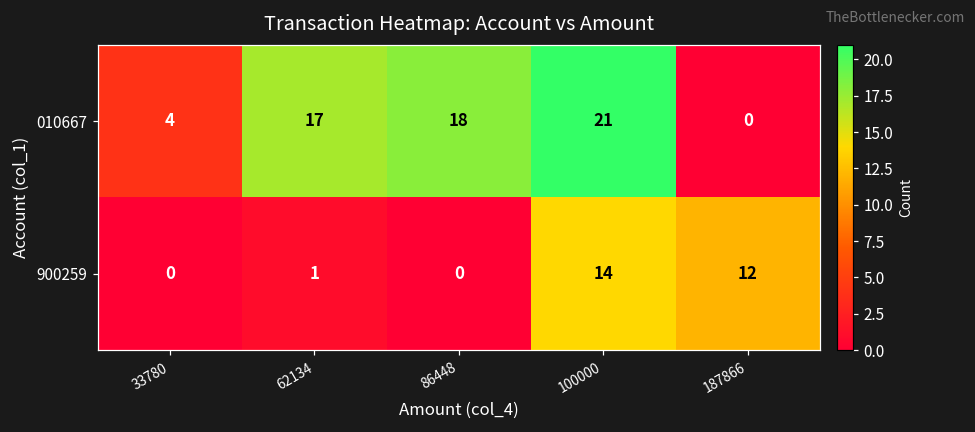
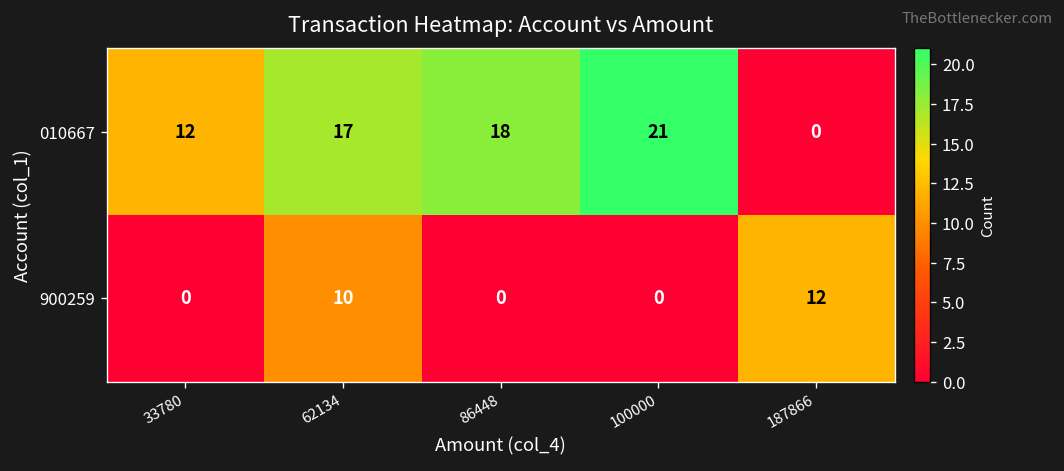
010667, 33780: 4 -> 12
900259, 62134: 1 -> 10
900259, 100000: 14 -> 0
